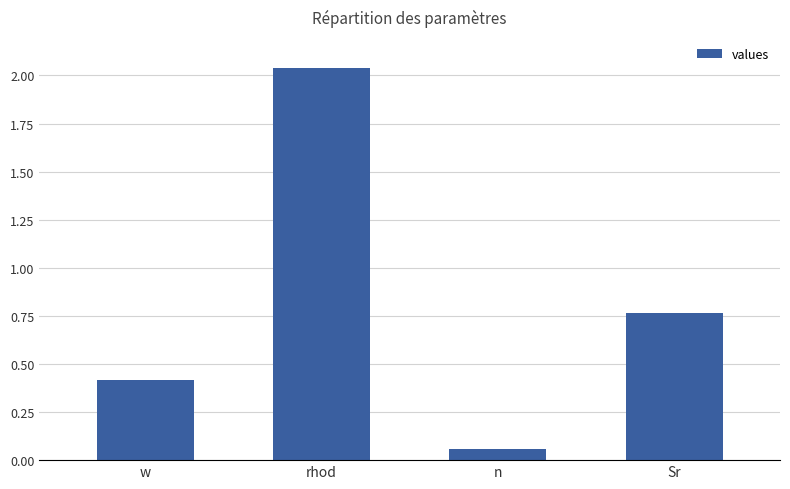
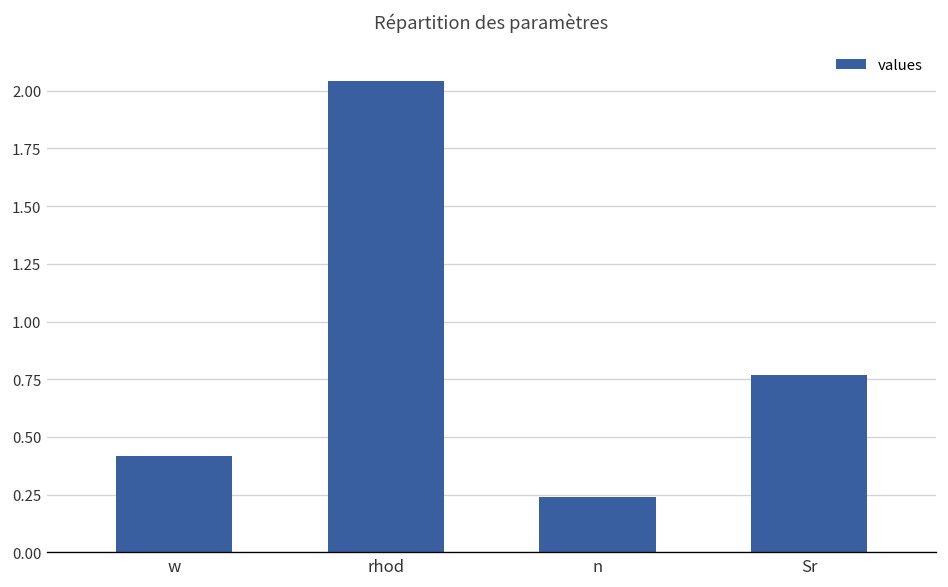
n: 0.06 -> 0.24
